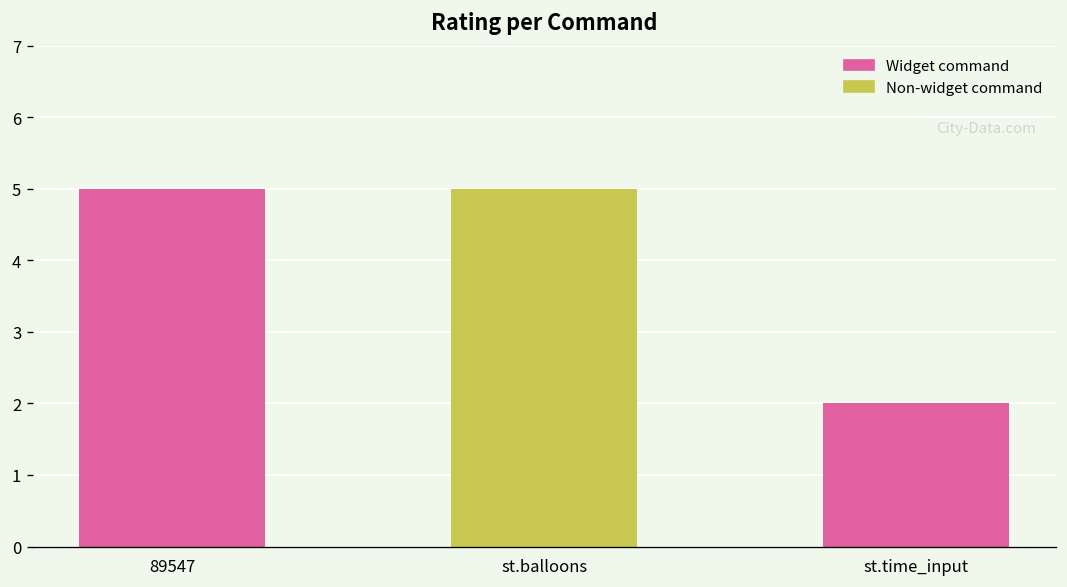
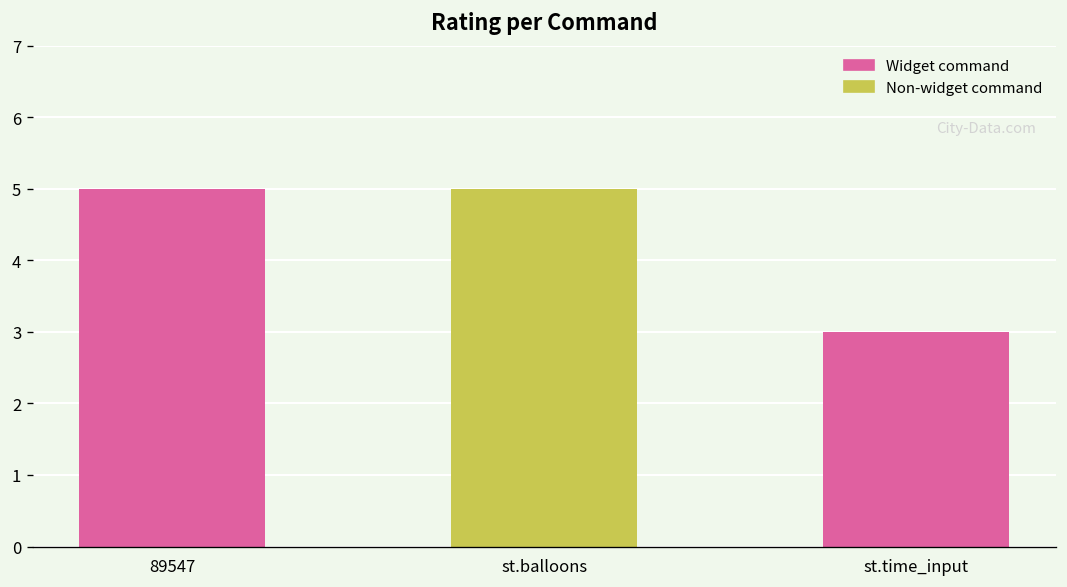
st.time_input: 2 -> 3
